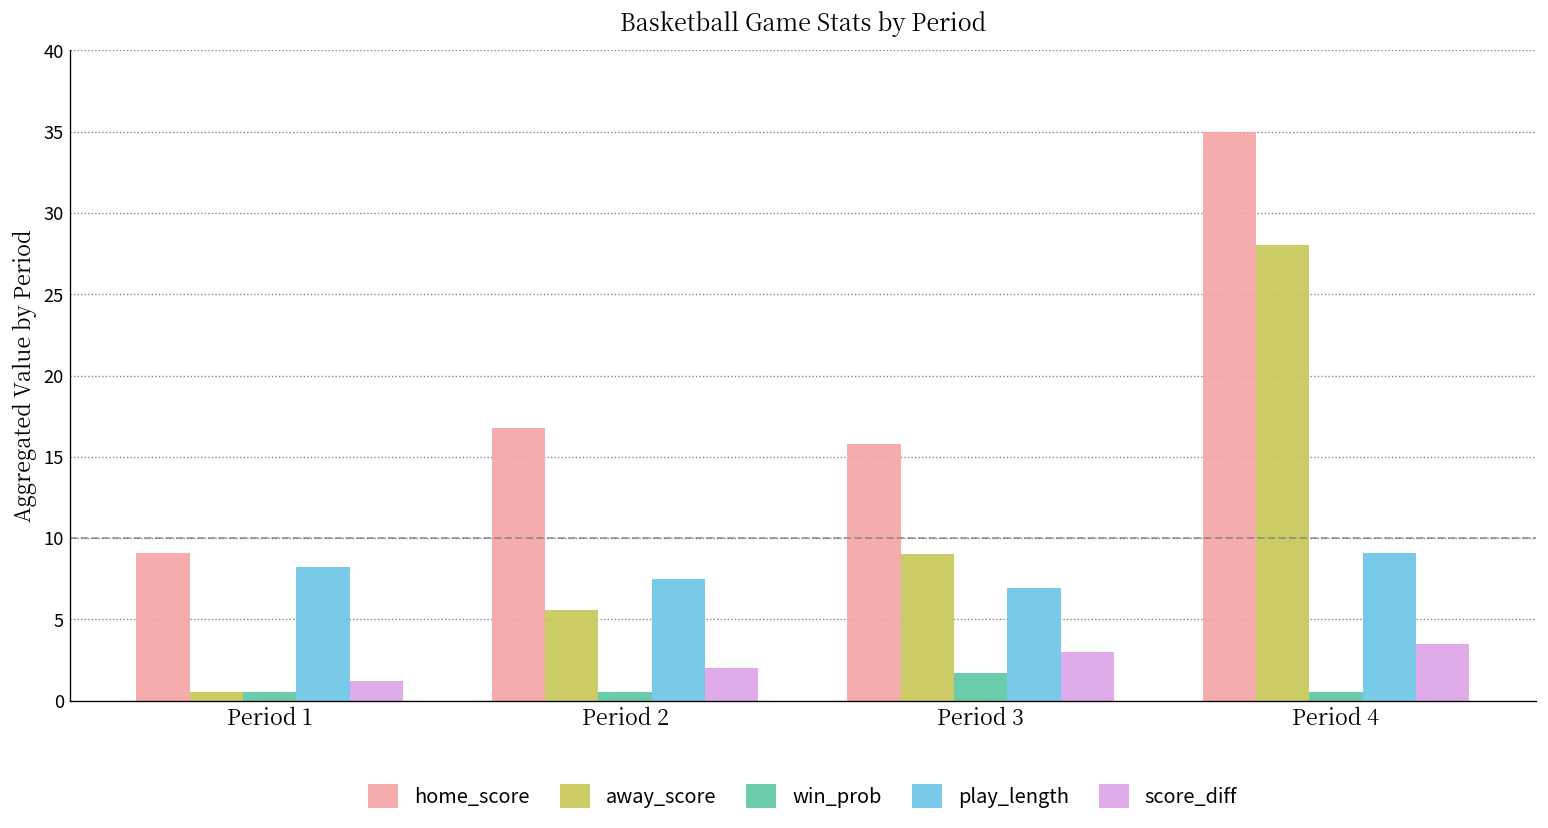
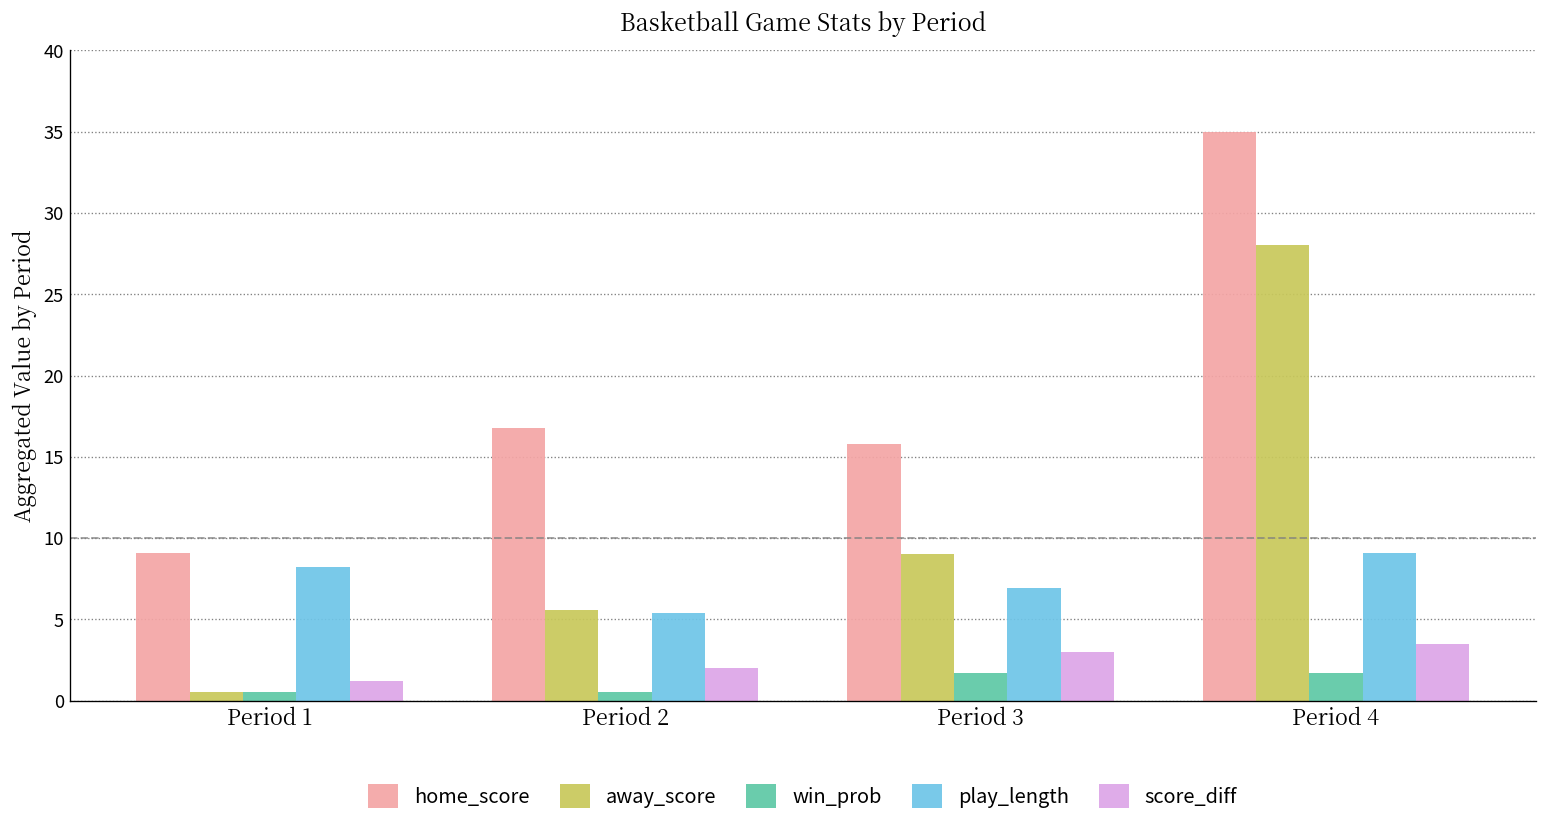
play_length, Period 2: 7.5 -> 5.4
win_prob, Period 4: 0.5 -> 1.7
